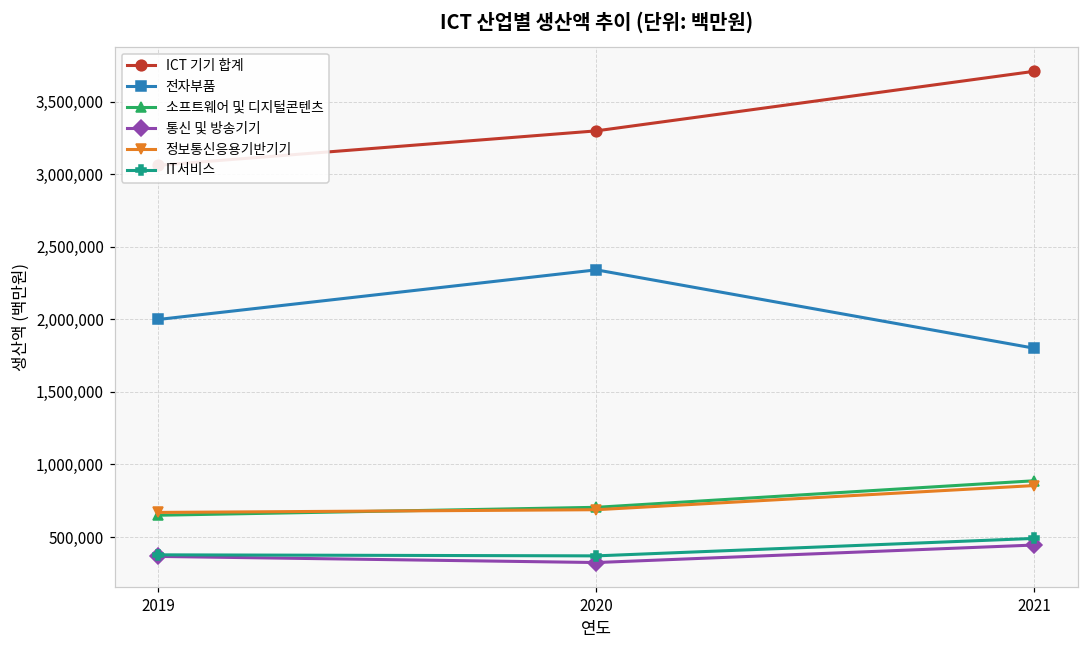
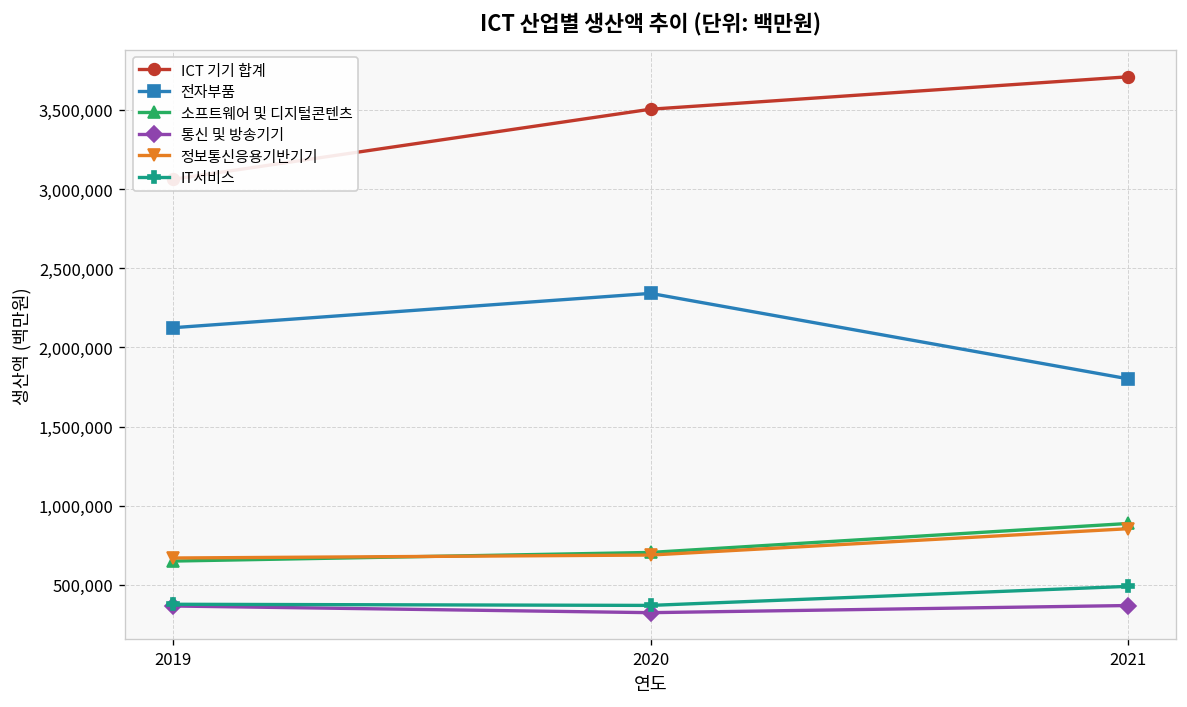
전자부품, 2019: 2,000,000 -> 2,120,000
ICT 기기 합계, 2020: 3,300,000 -> 3,500,000
통신 및 방송기기, 2021: 450,000 -> 370,000
